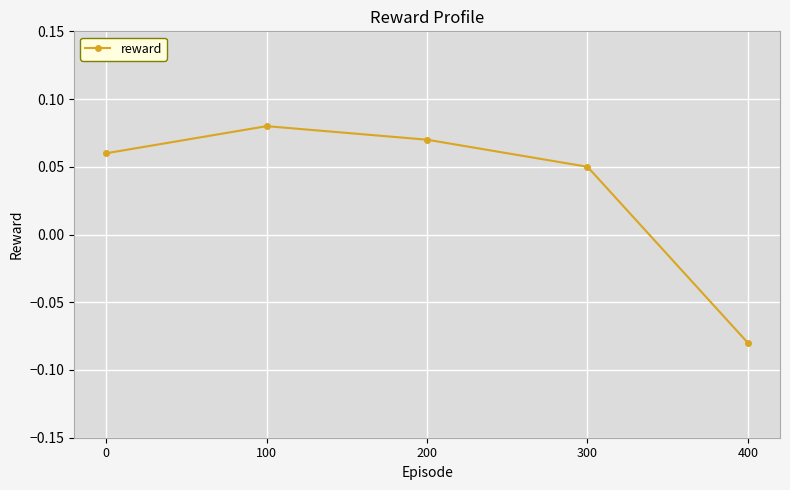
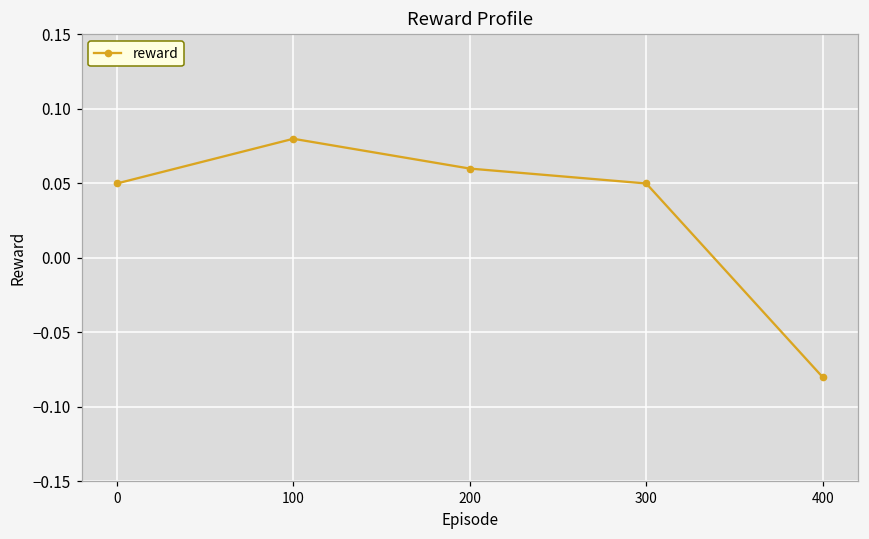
0: 0.06 -> 0.05
200: 0.07 -> 0.06
